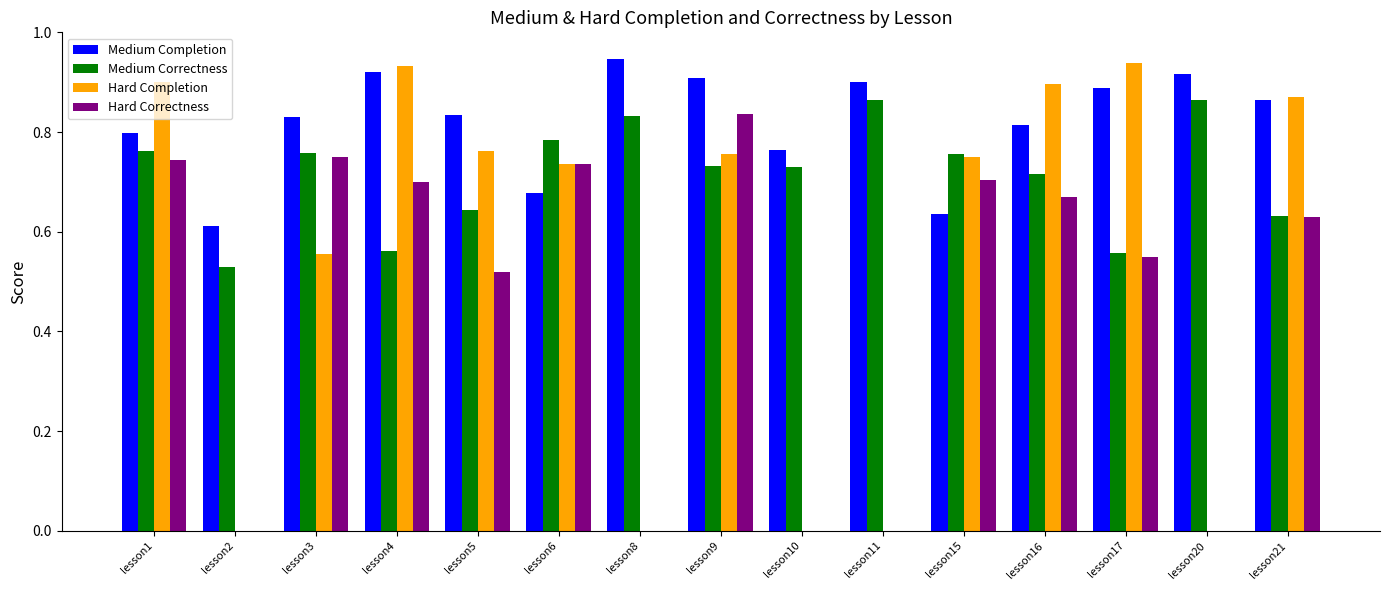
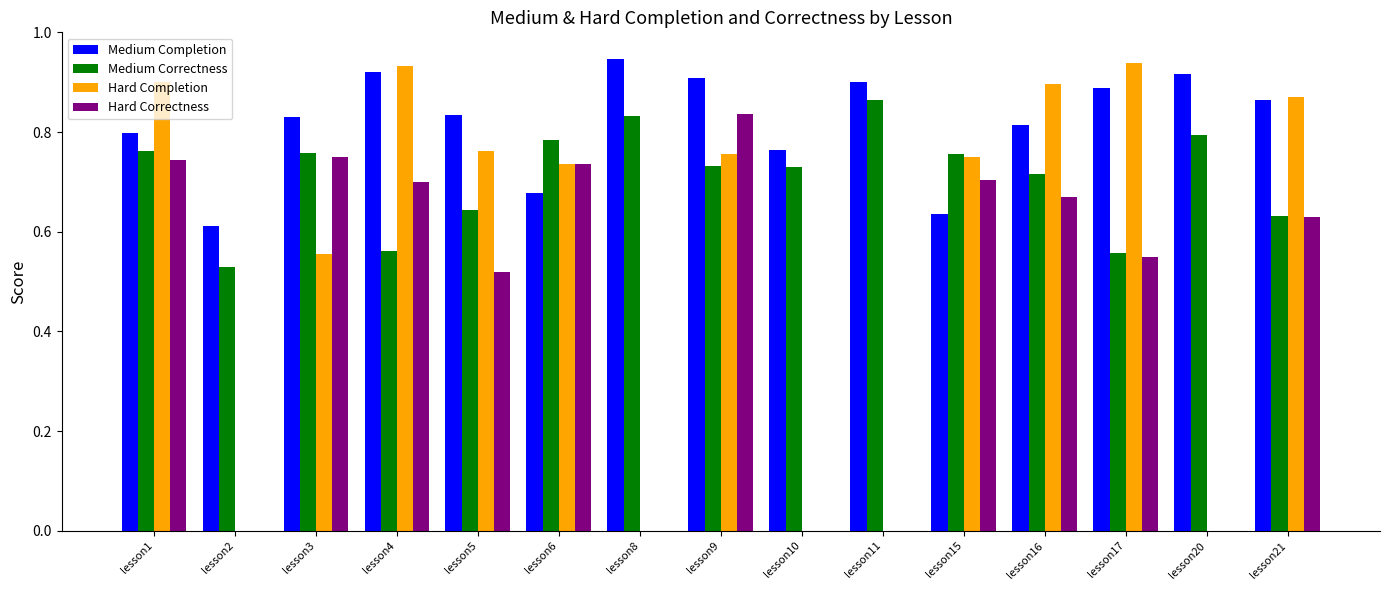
Medium Correctness, lesson20: 0.86 -> 0.79
